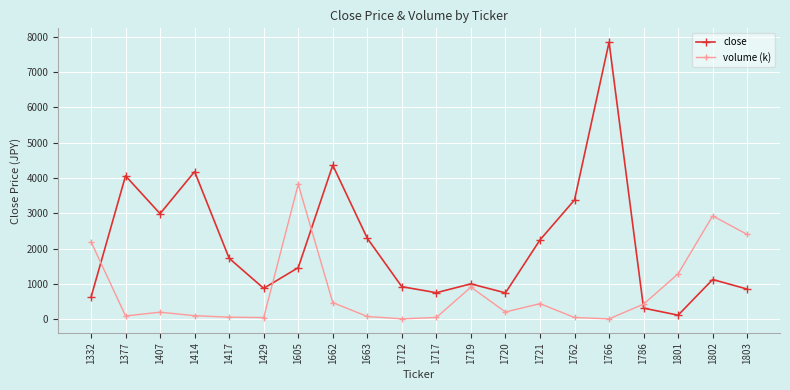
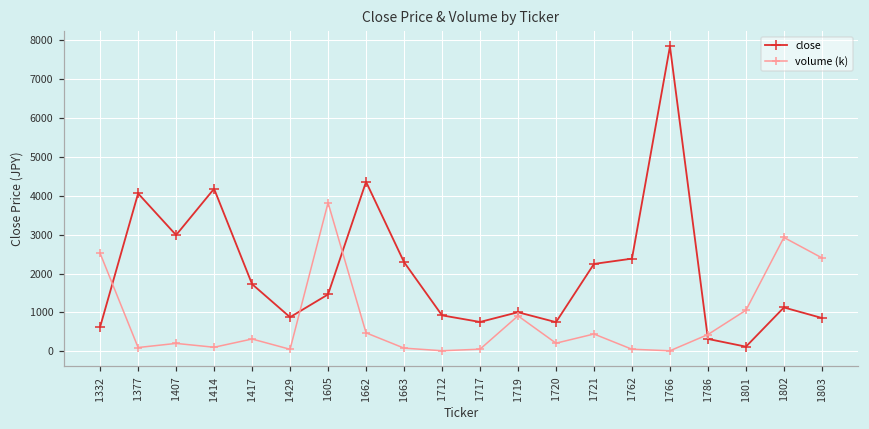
volume (k), 1332: 2200 -> 2500
volume (k), 1417: 100 -> 300
close, 1762: 3400 -> 2400
volume (k), 1801: 1300 -> 1100
